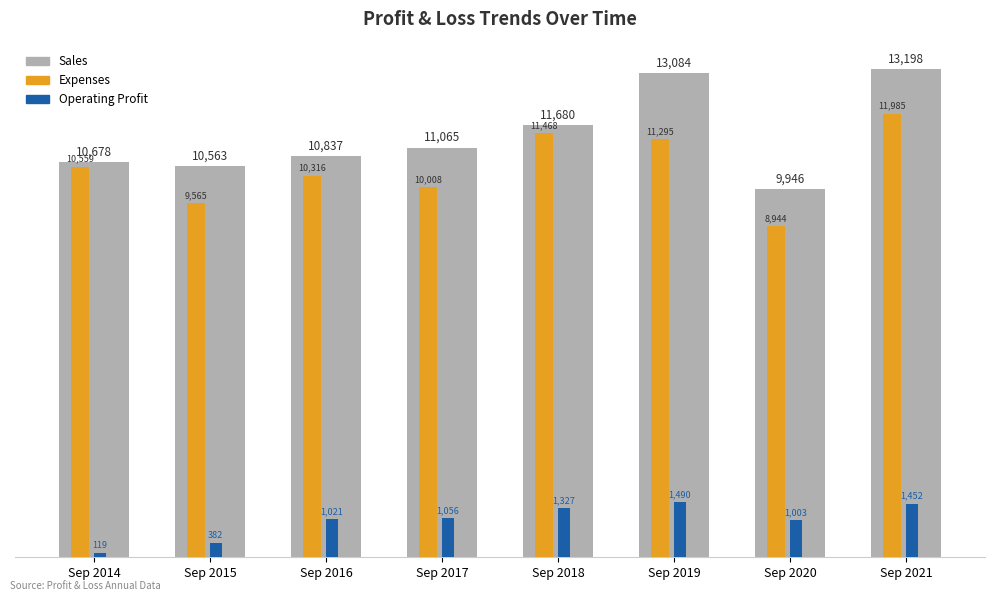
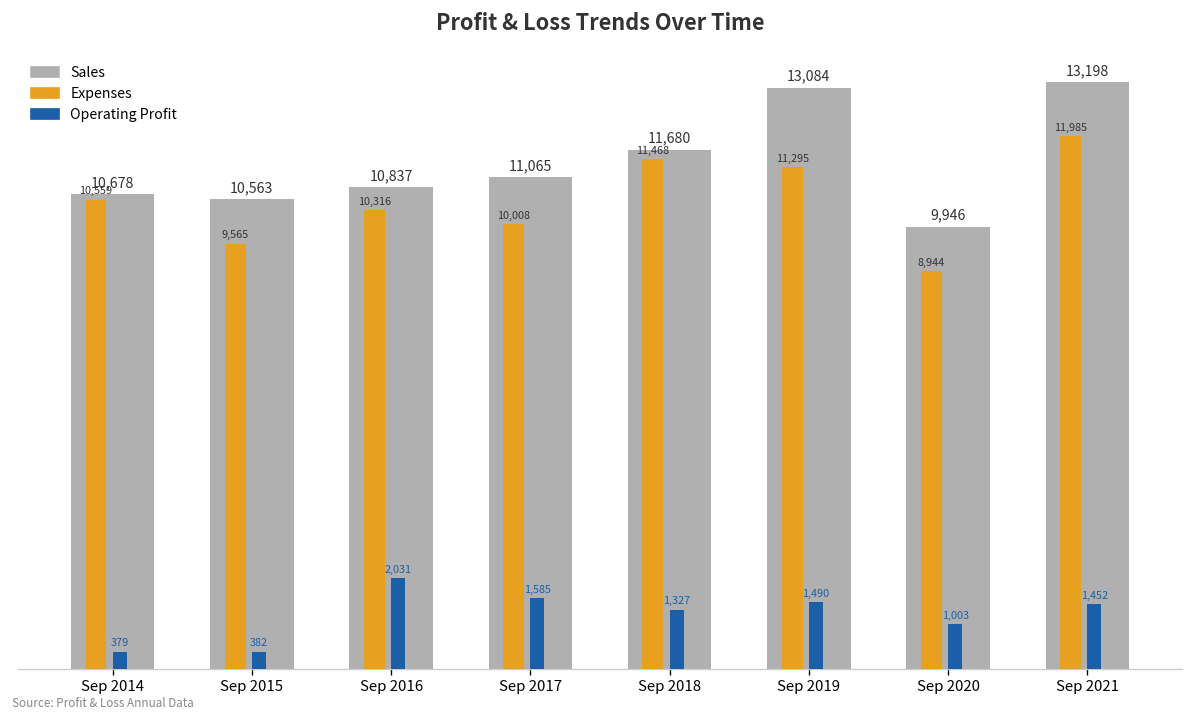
Operating Profit, Sep 2014: 119 -> 379
Operating Profit, Sep 2016: 1,021 -> 2,031
Operating Profit, Sep 2017: 1,056 -> 1,585
